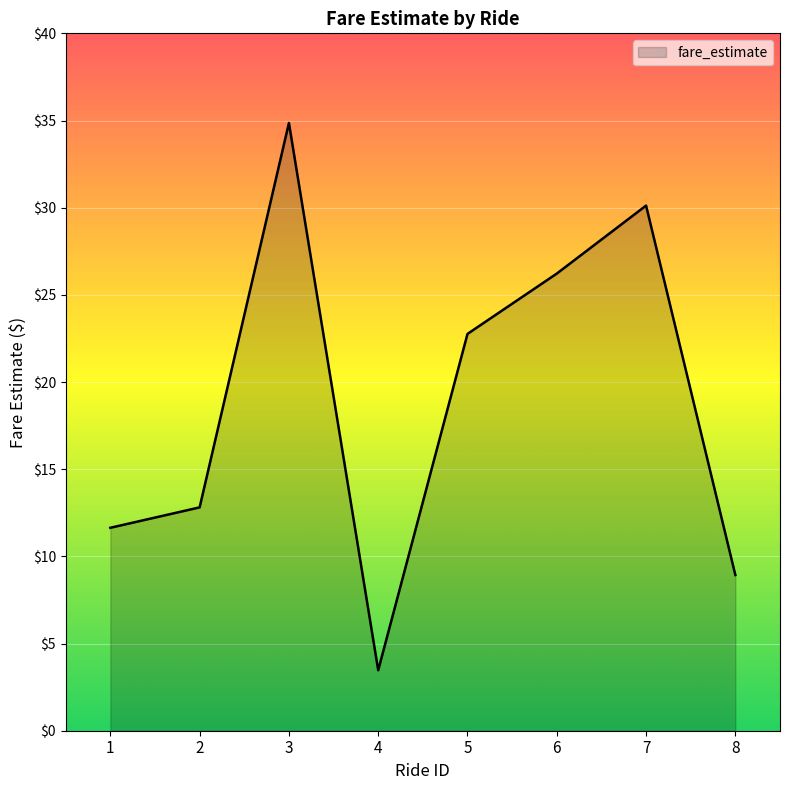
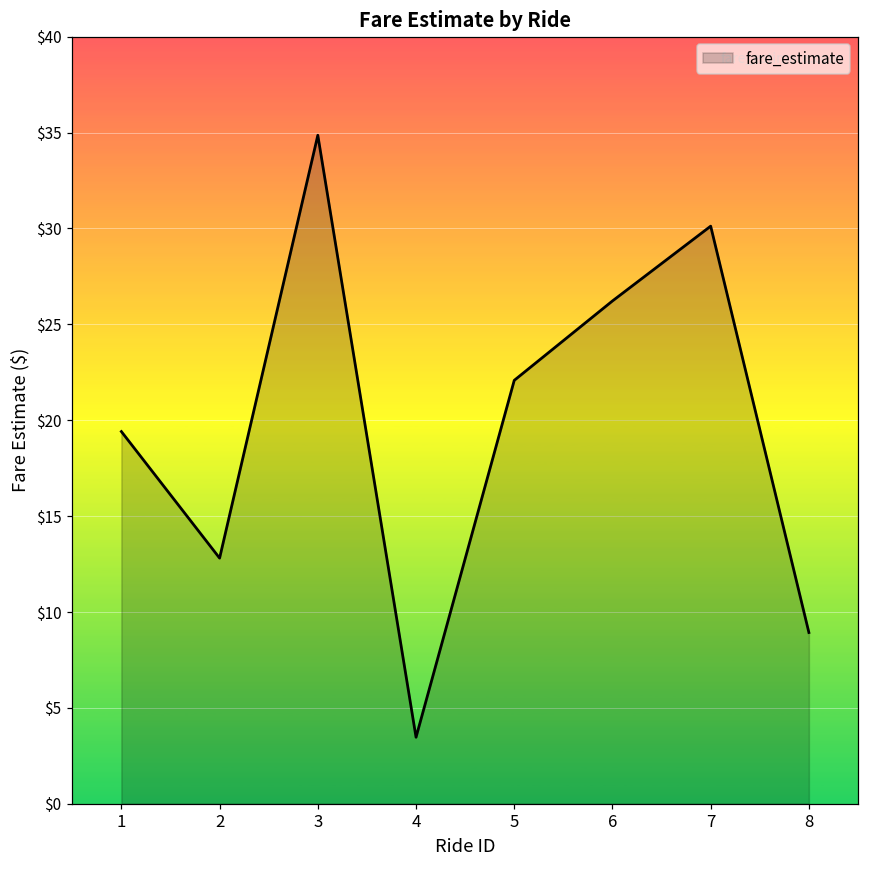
1: $11.6 -> $19.4
5: $22.8 -> $22.1
